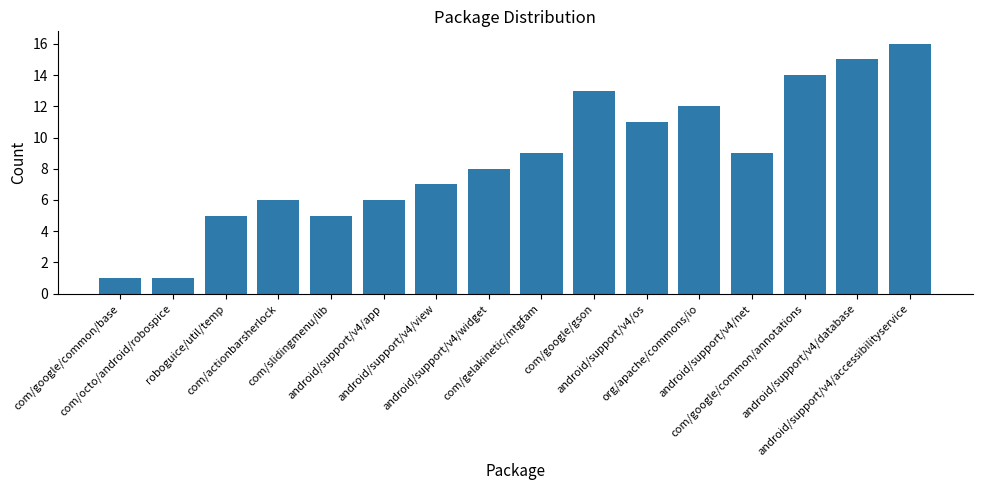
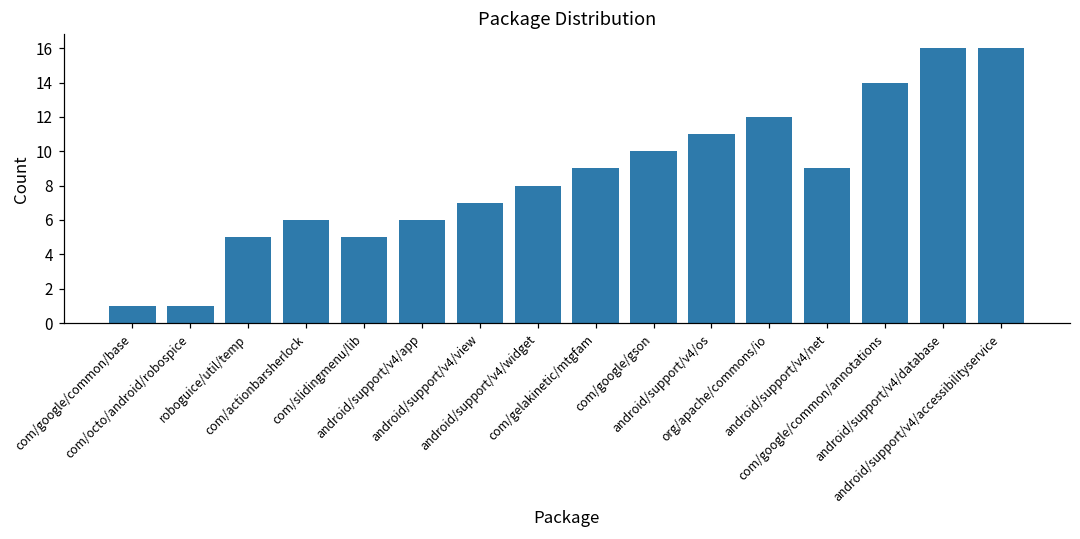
com/google/gson: 13 -> 10
android/support/v4/database: 15 -> 16
